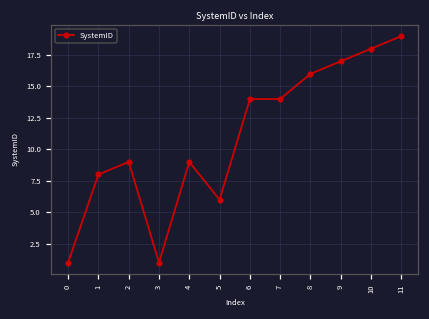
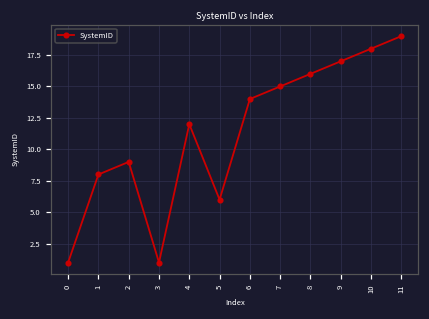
4: 9 -> 12
7: 14 -> 15
